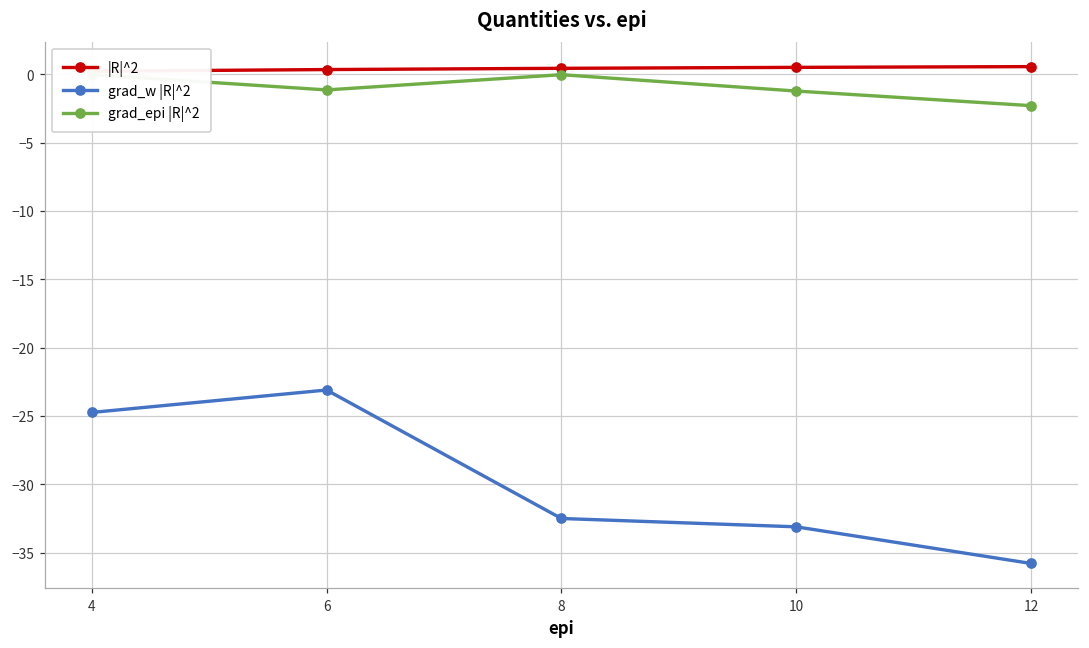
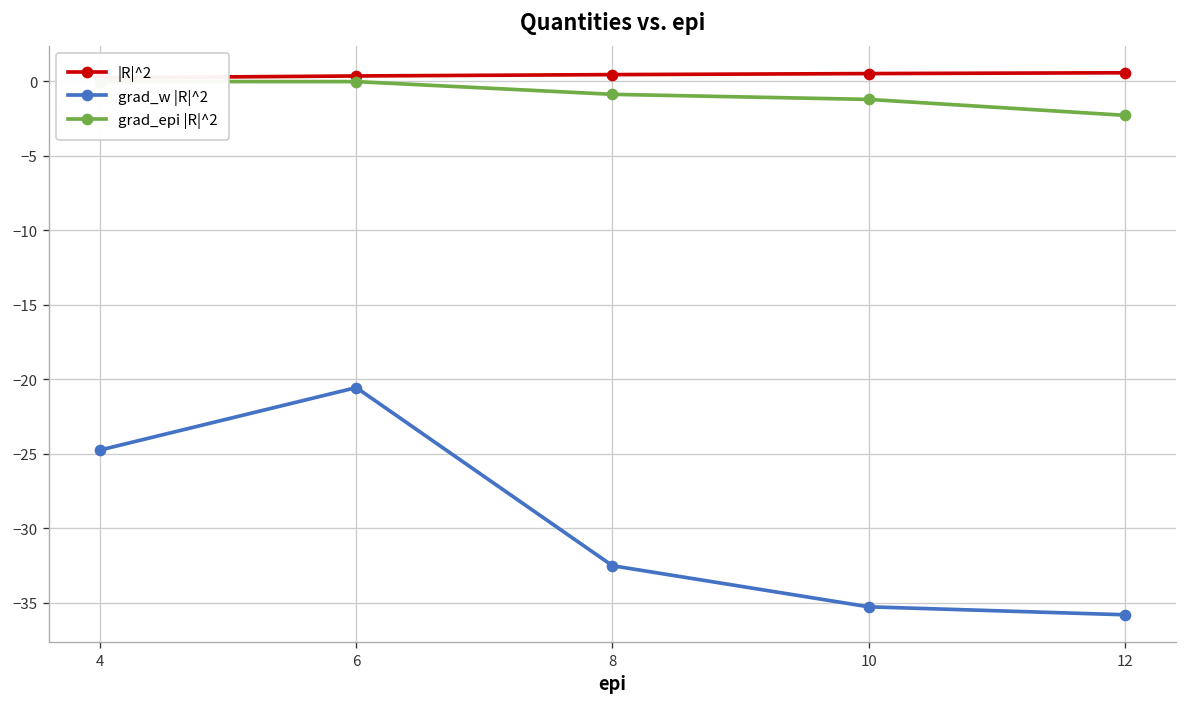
grad_w |R|^2, 6: -23.1 -> -20.6
grad_epi |R|^2, 6: -1.1 -> 0.0
grad_epi |R|^2, 8: 0.0 -> -0.9
grad_w |R|^2, 10: -33.1 -> -35.3
